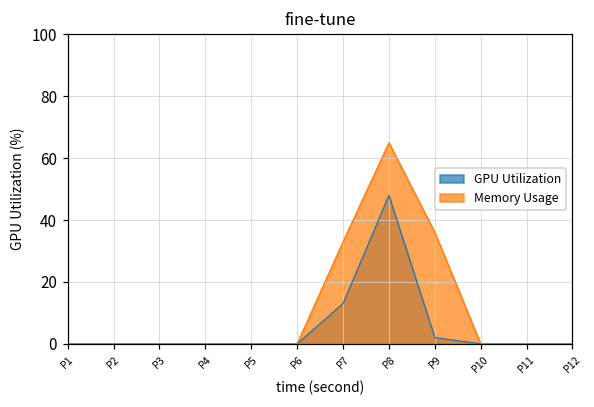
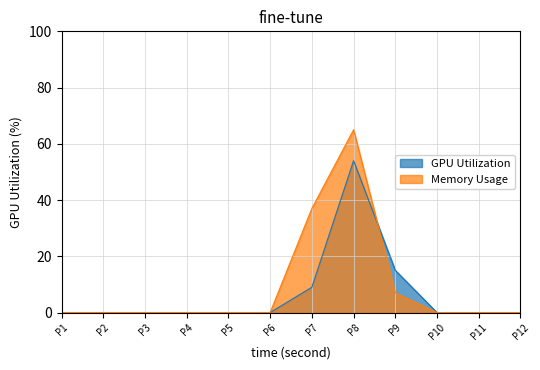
GPU Utilization, P7: 13 -> 9
Memory Usage, P7: 33 -> 37
GPU Utilization, P8: 48 -> 54
GPU Utilization, P9: 2 -> 15
Memory Usage, P9: 36 -> 7
